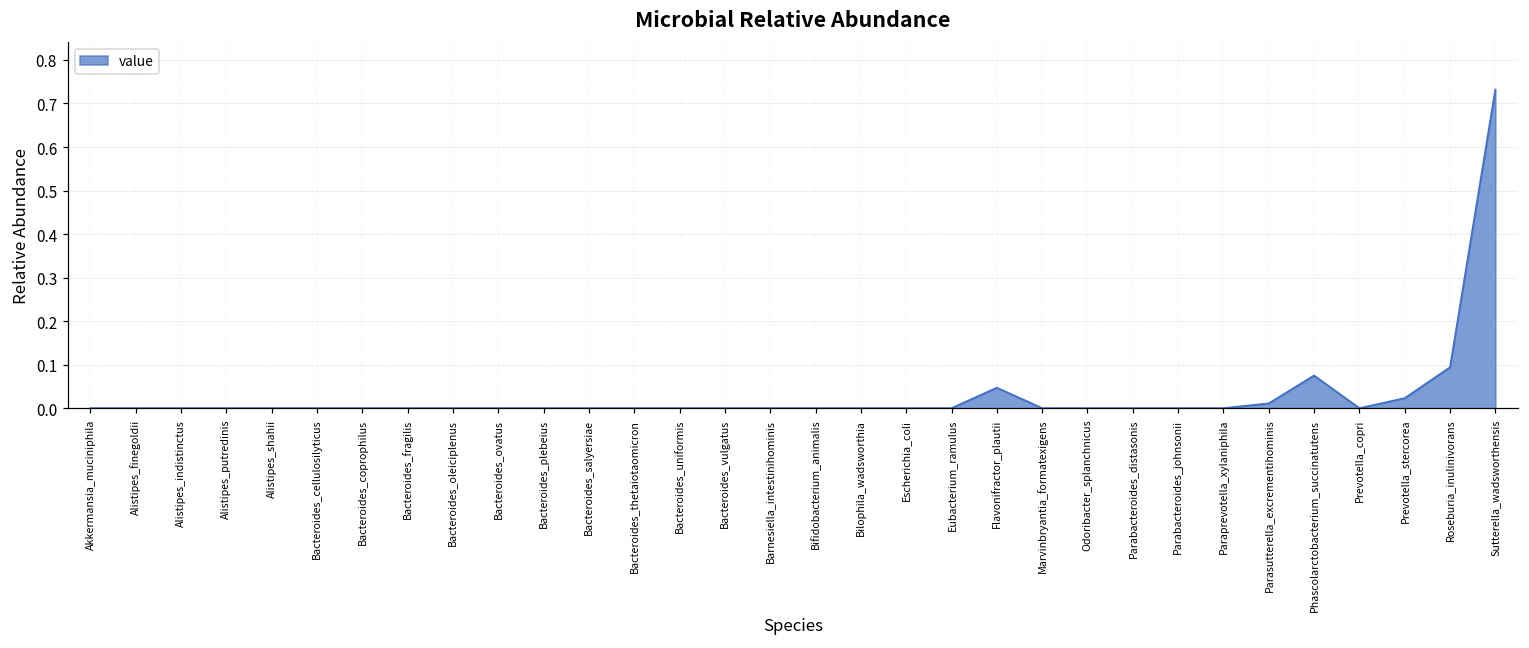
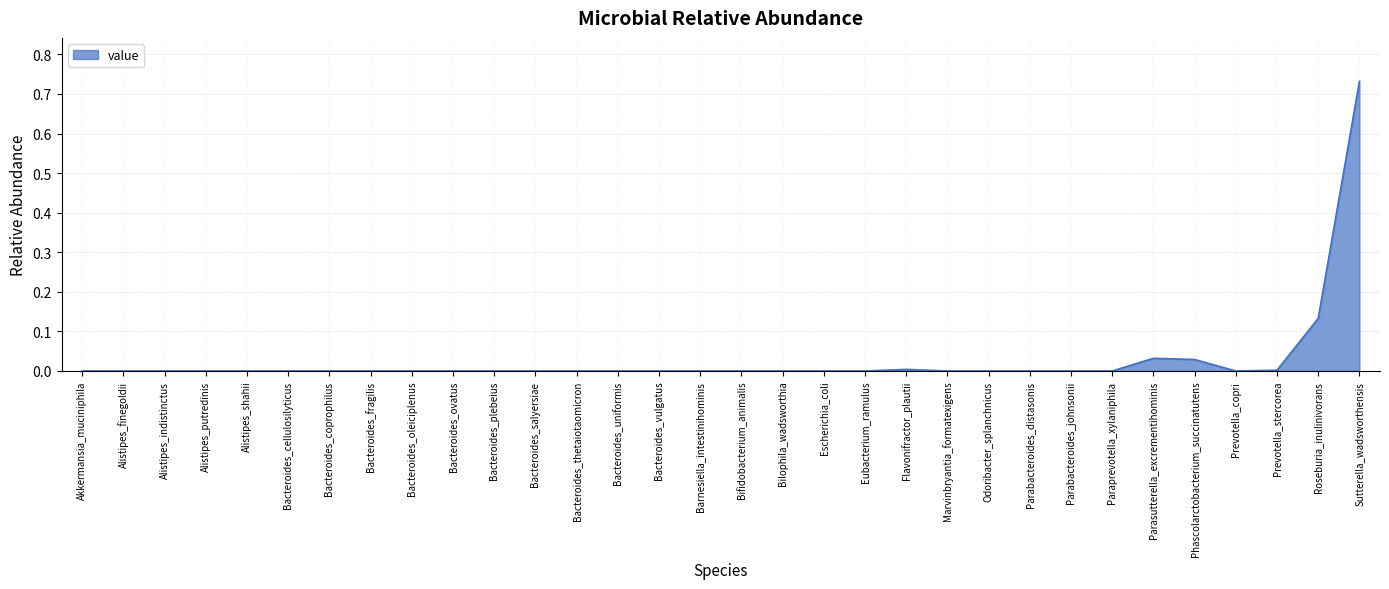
Flavonifractor_plautii: 0.05 -> 0.00
Parasutterella_excrementihominis: 0.01 -> 0.03
Phascolarctobacterium_succinatutens: 0.08 -> 0.03
Prevotella_stercorea: 0.02 -> 0.00
Roseburia_inulinivorans: 0.09 -> 0.13
